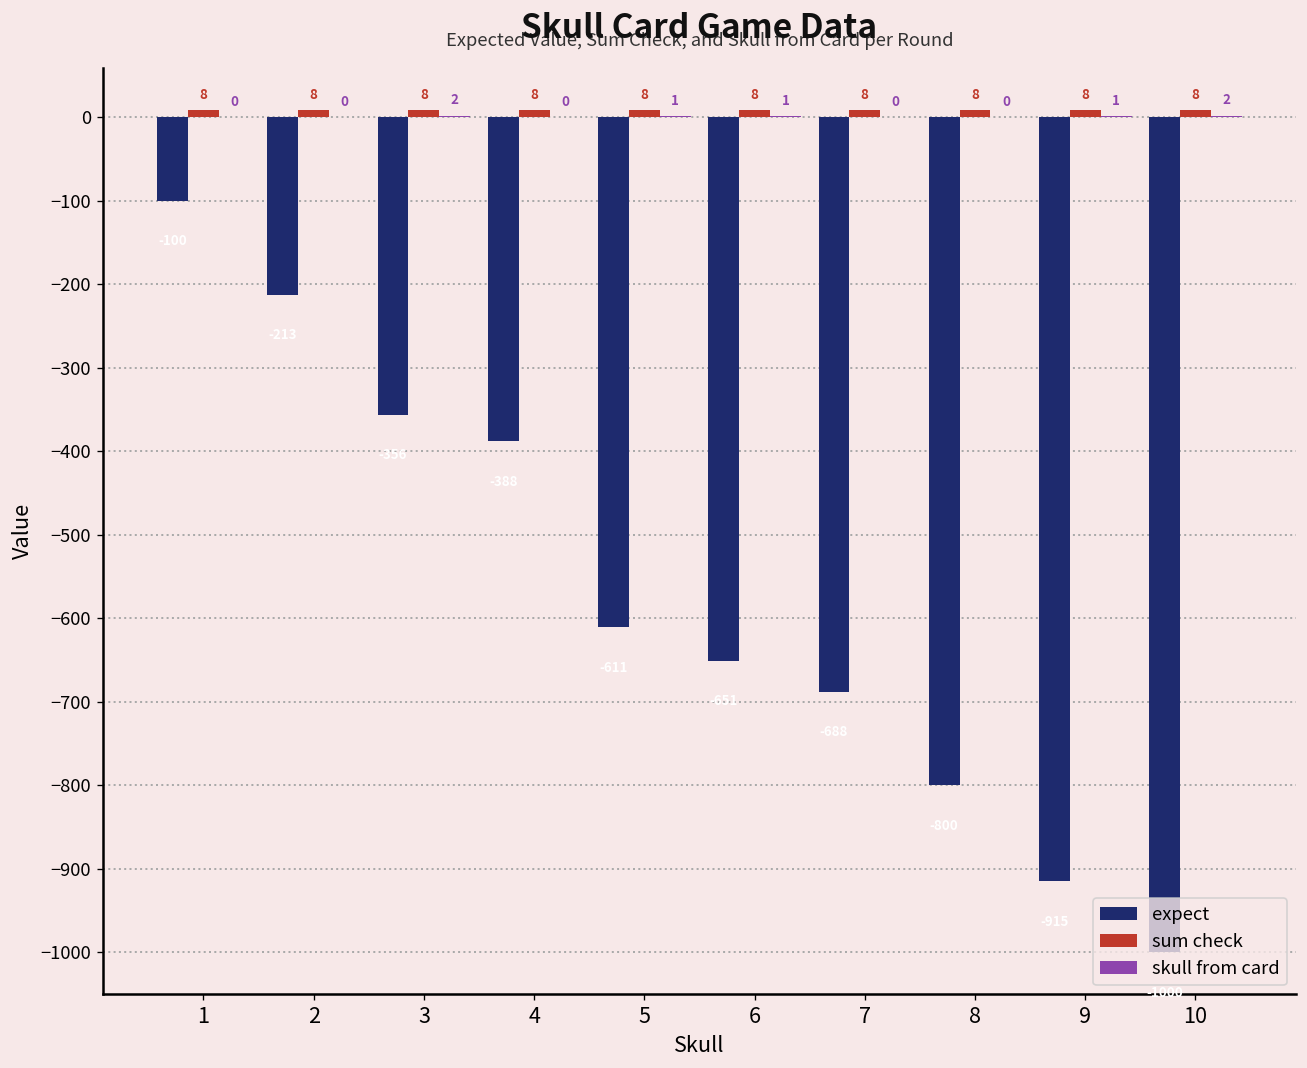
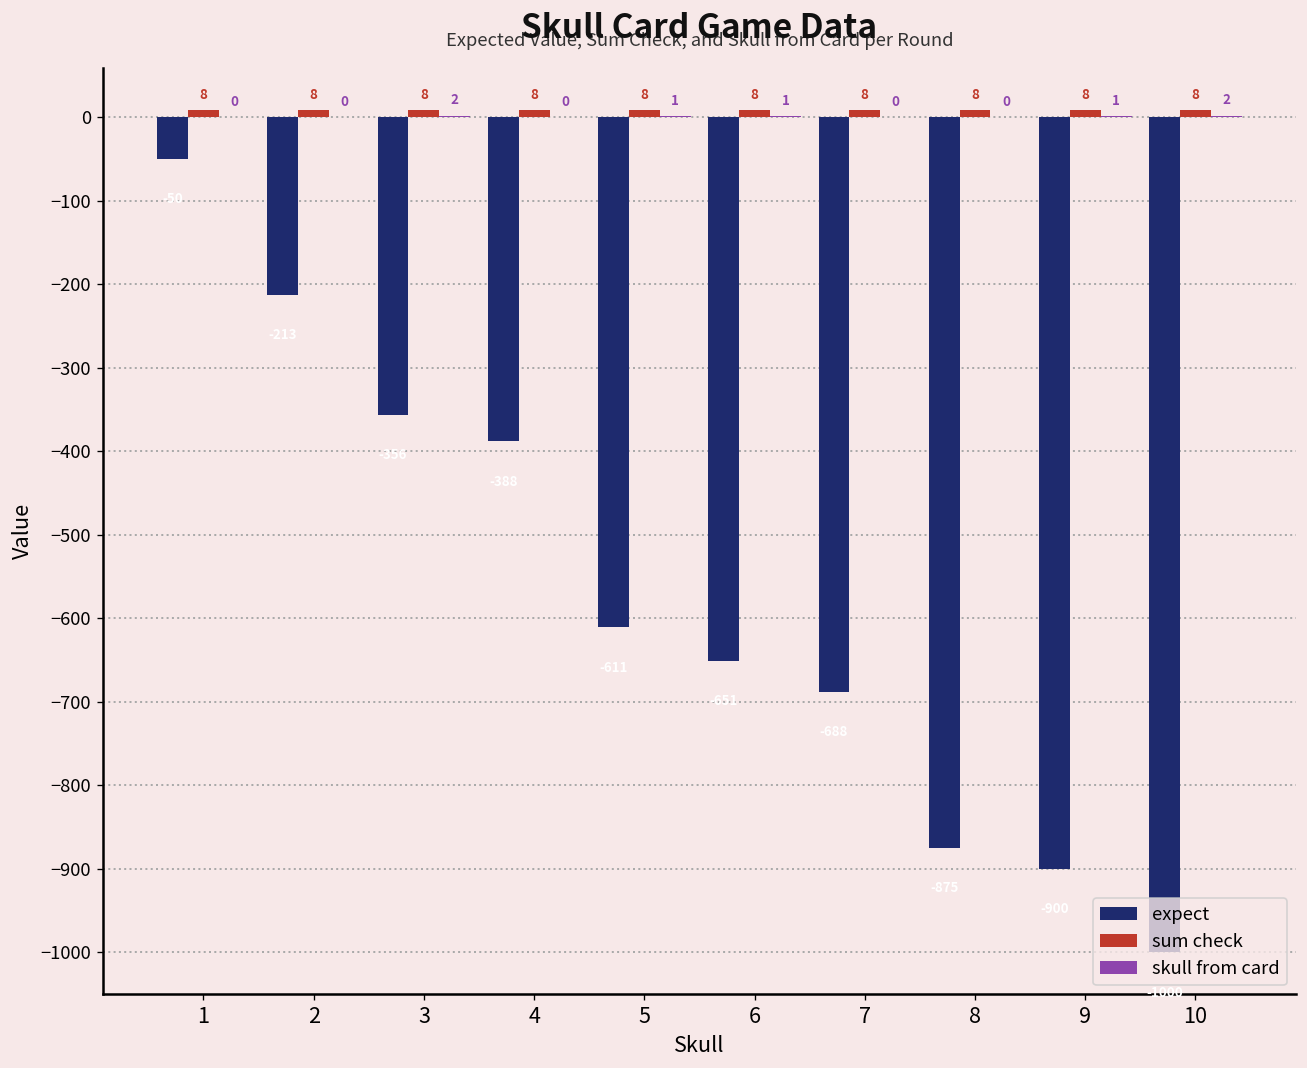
expect, 1: -100 -> -50
expect, 8: -800 -> -880
expect, 9: -920 -> -900
